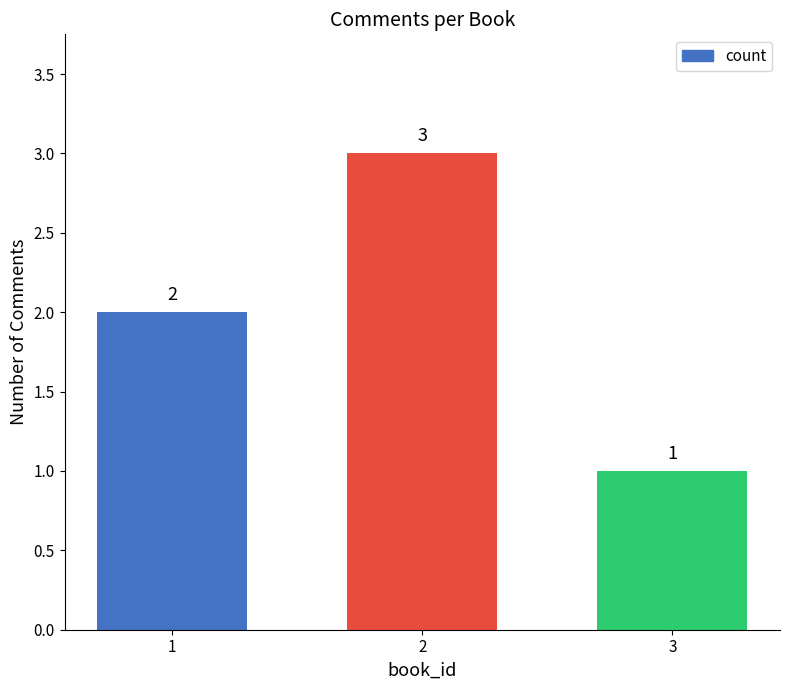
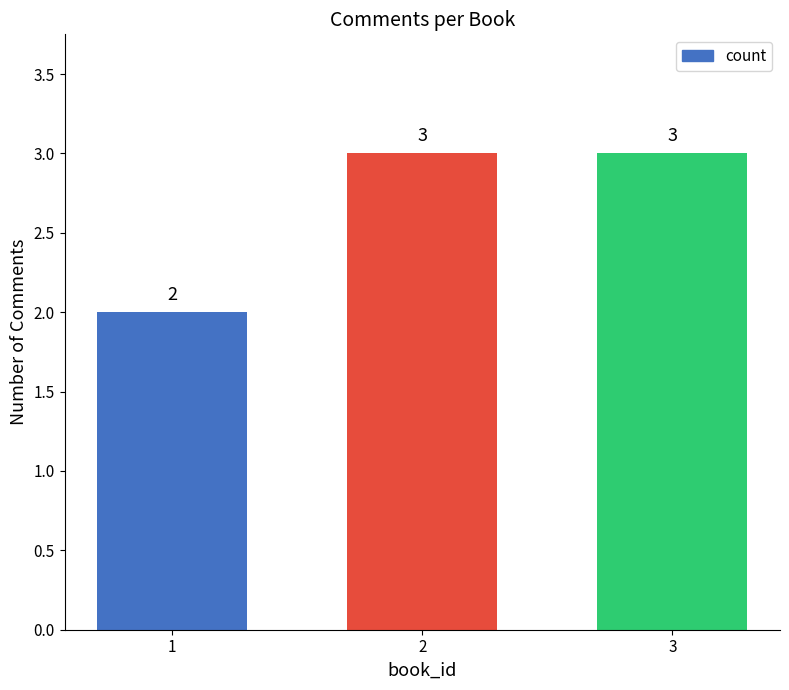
3: 1 -> 3
